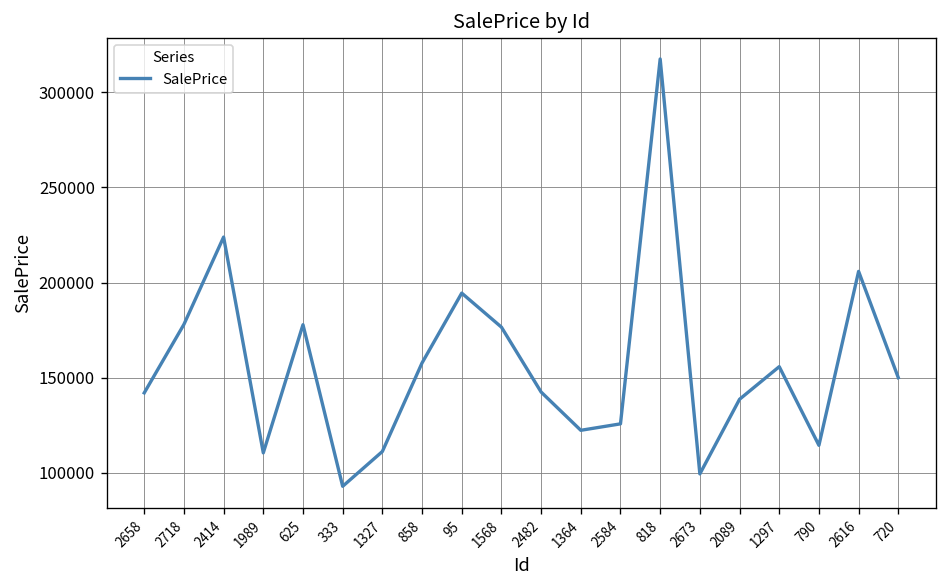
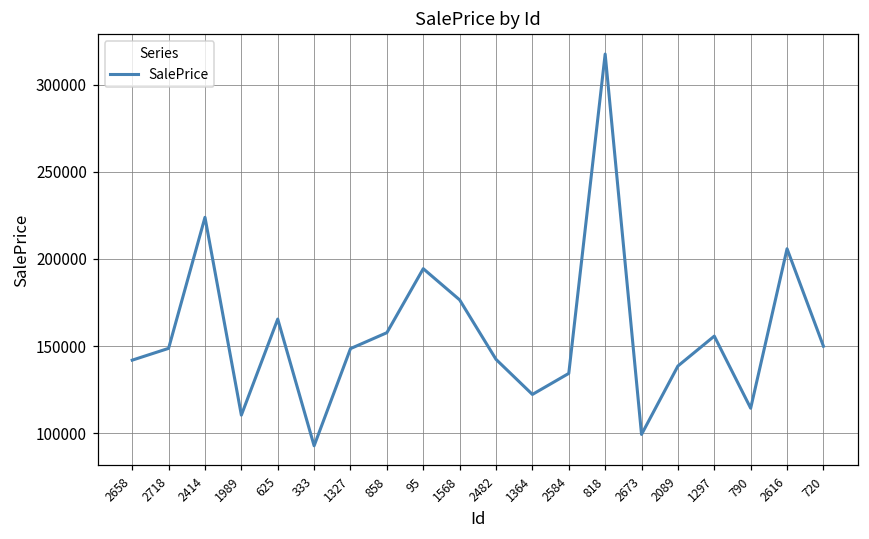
2718: 178000 -> 149000
625: 178000 -> 166000
1327: 111000 -> 149000
2584: 126000 -> 134000
